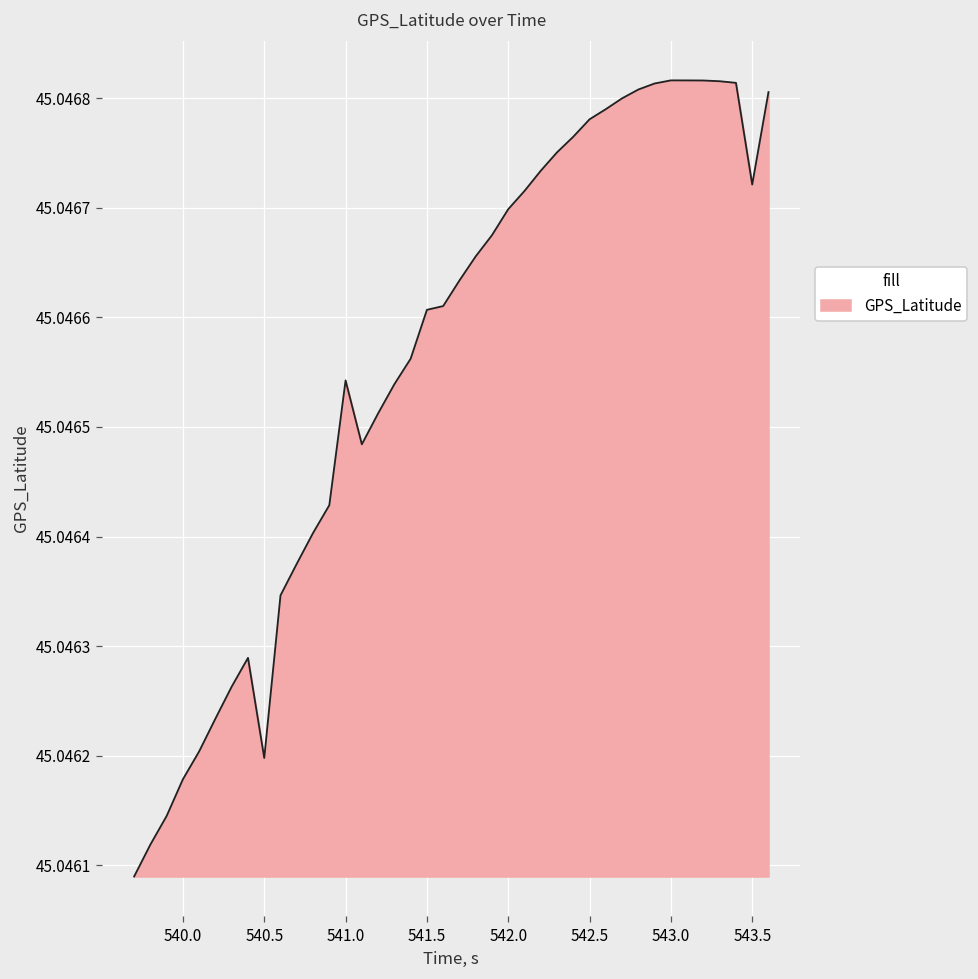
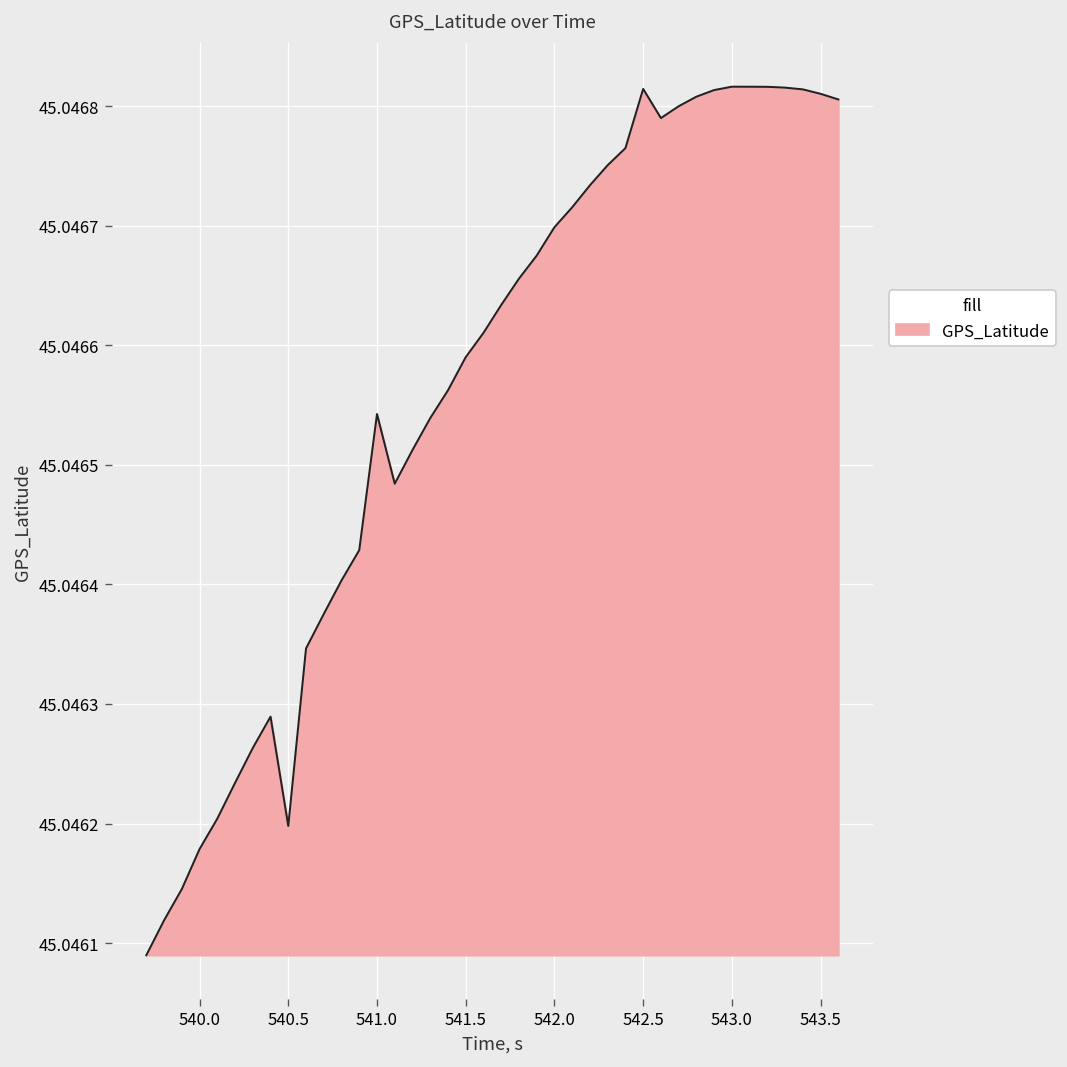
541.5: 45.04661 -> 45.04659
542.5: 45.04678 -> 45.04681
543.5: 45.04672 -> 45.04681
